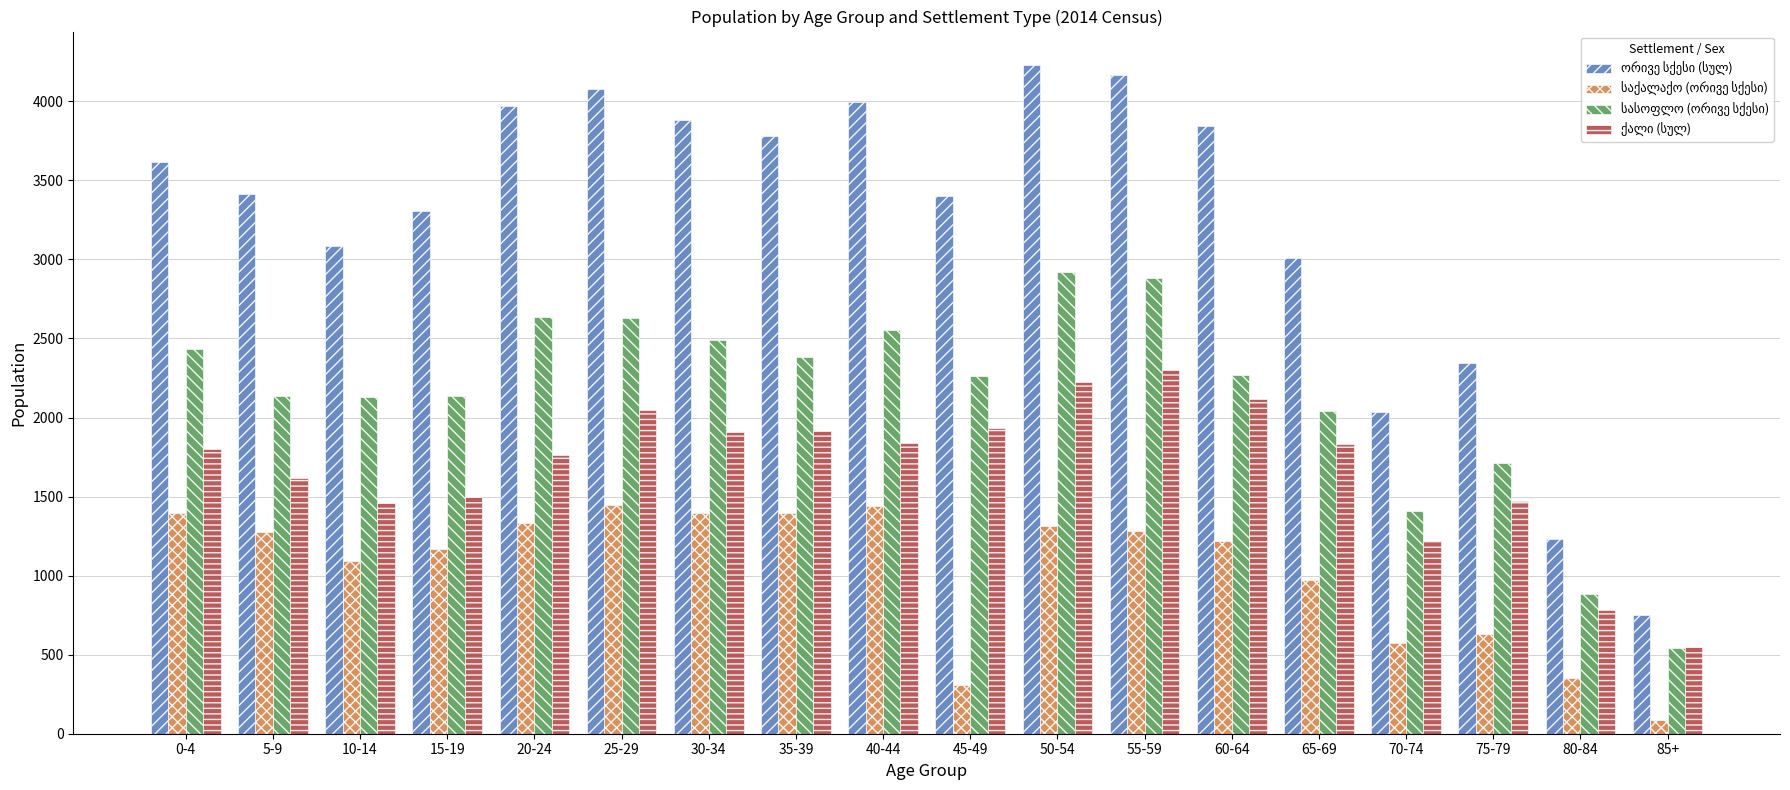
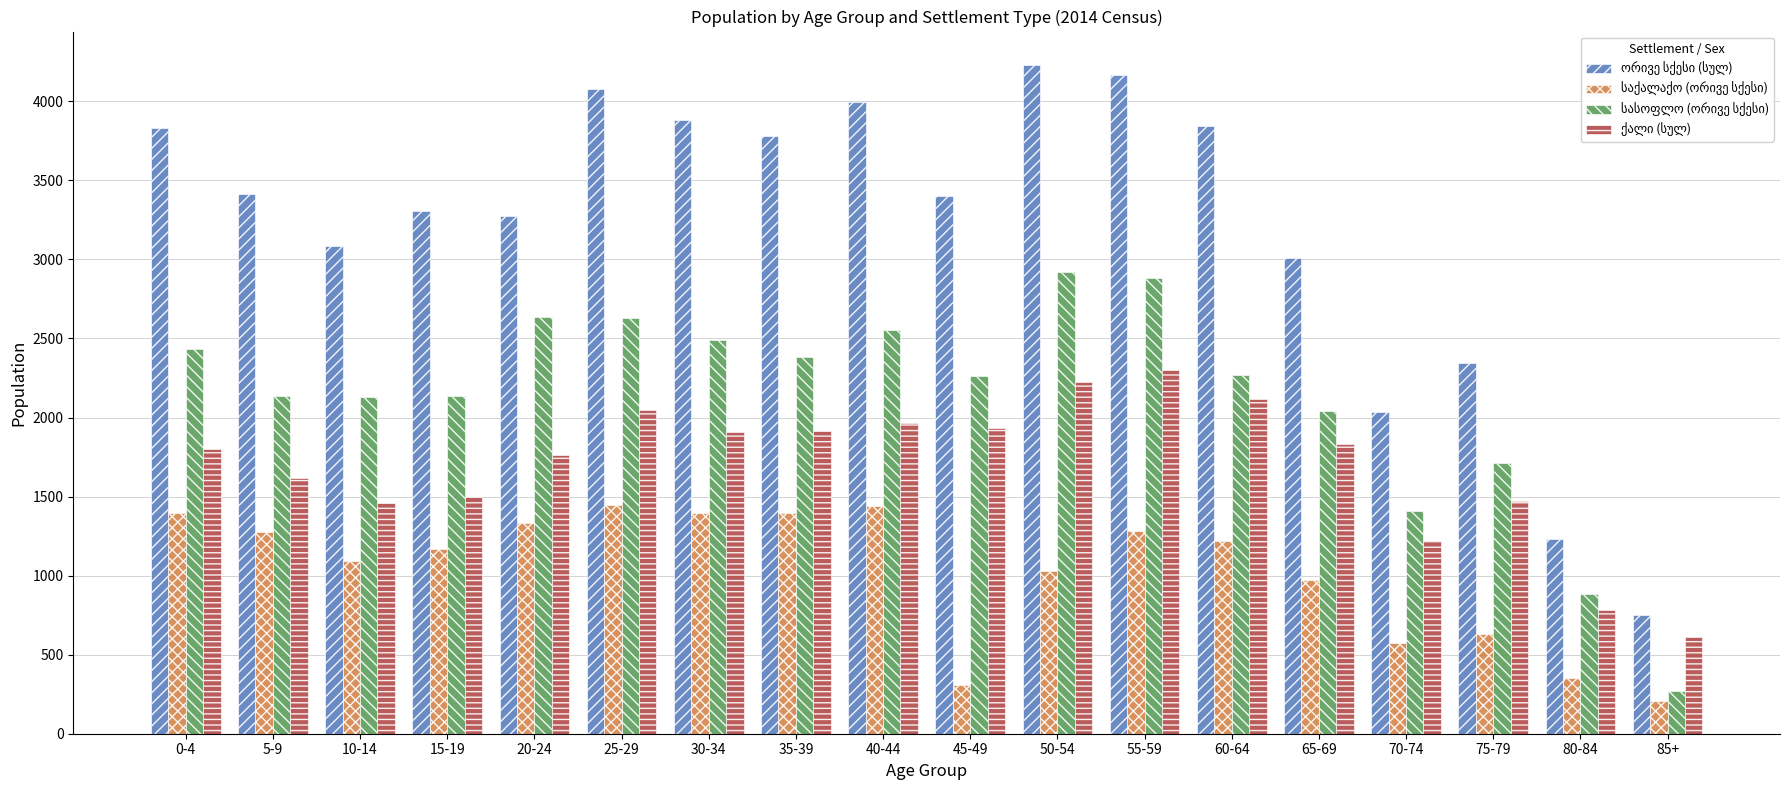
ორივე სქესი (სულ), 0-4: 3620 -> 3830
ორივე სქესი (სულ), 20-24: 3970 -> 3270
ქალი (სულ), 40-44: 1840 -> 1960
საქალაქო (ორივე სქესი), 50-54: 1310 -> 1030
საქალაქო (ორივე სქესი), 85+: 90 -> 210
სასოფლო (ორივე სქესი), 85+: 540 -> 270
ქალი (სულ), 85+: 550 -> 610
